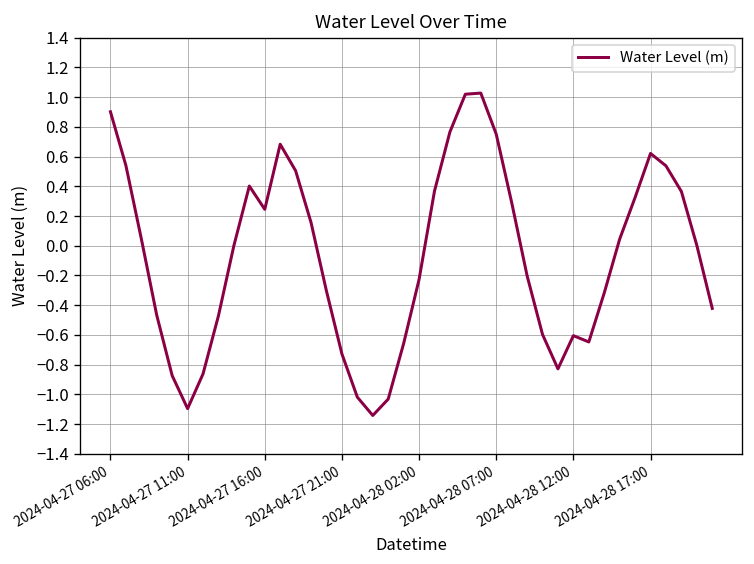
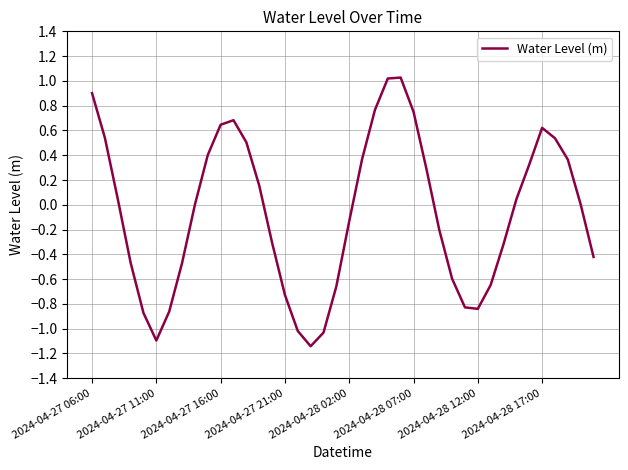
2024-04-27 16:00: 0.24 -> 0.65
2024-04-28 02:00: -0.23 -> -0.13
2024-04-28 12:00: -0.60 -> -0.84
